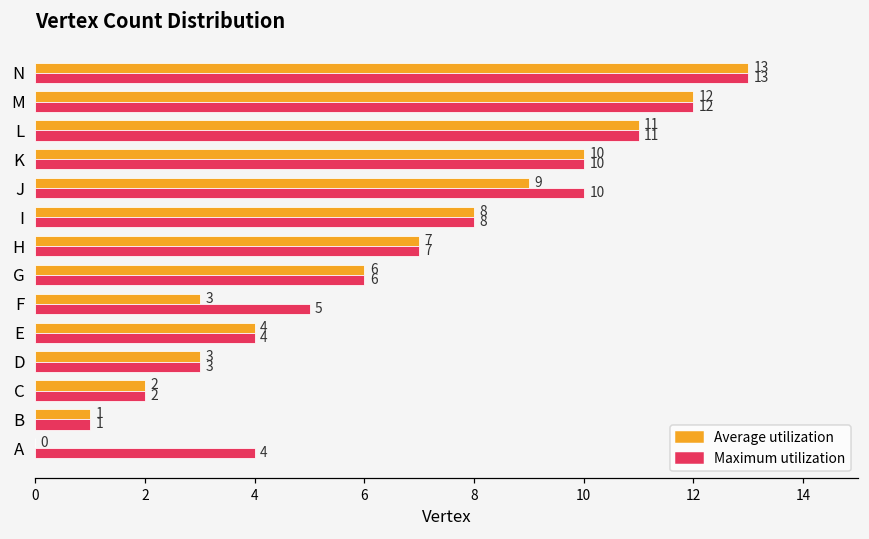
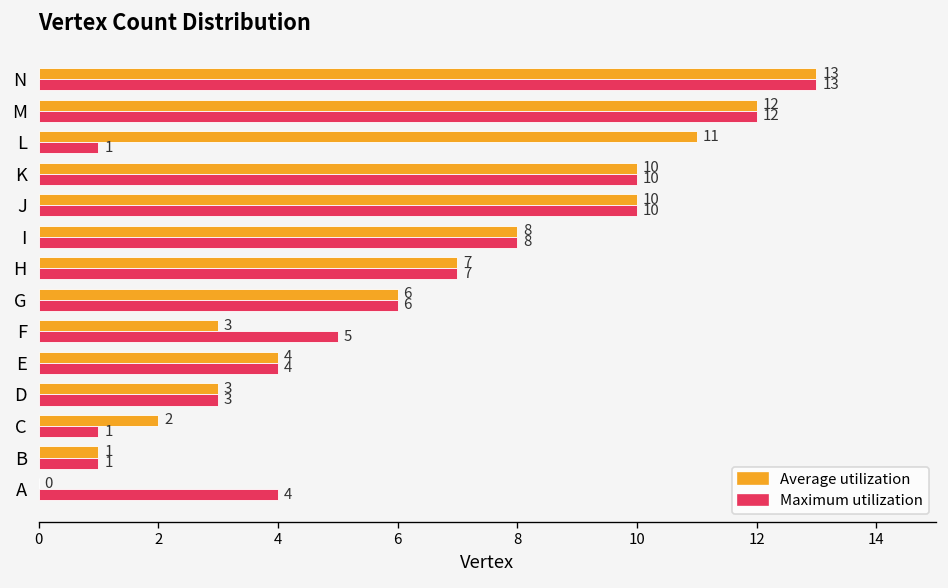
Maximum utilization, L: 11 -> 1
Average utilization, J: 9 -> 10
Maximum utilization, C: 2 -> 1
